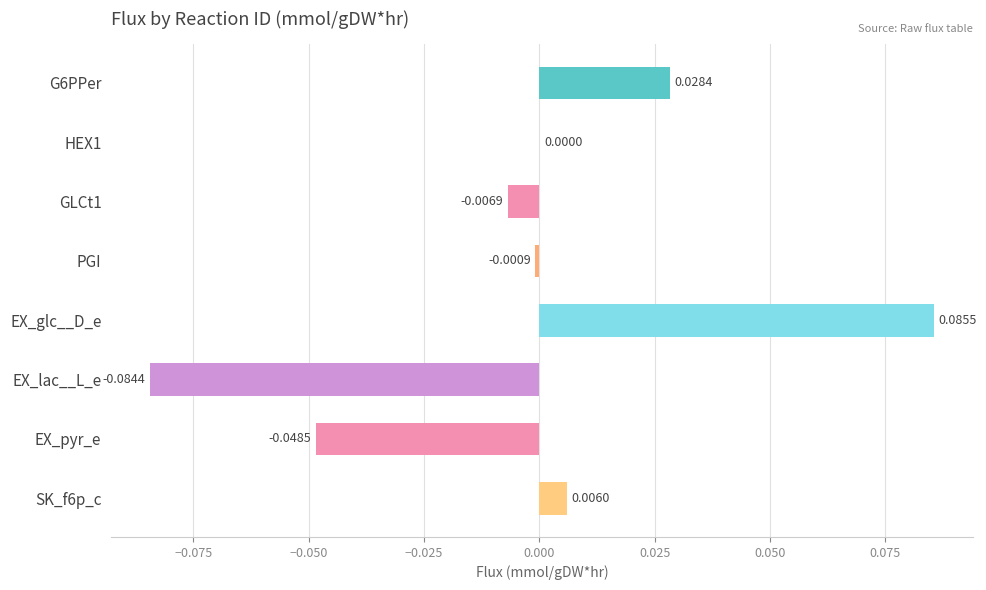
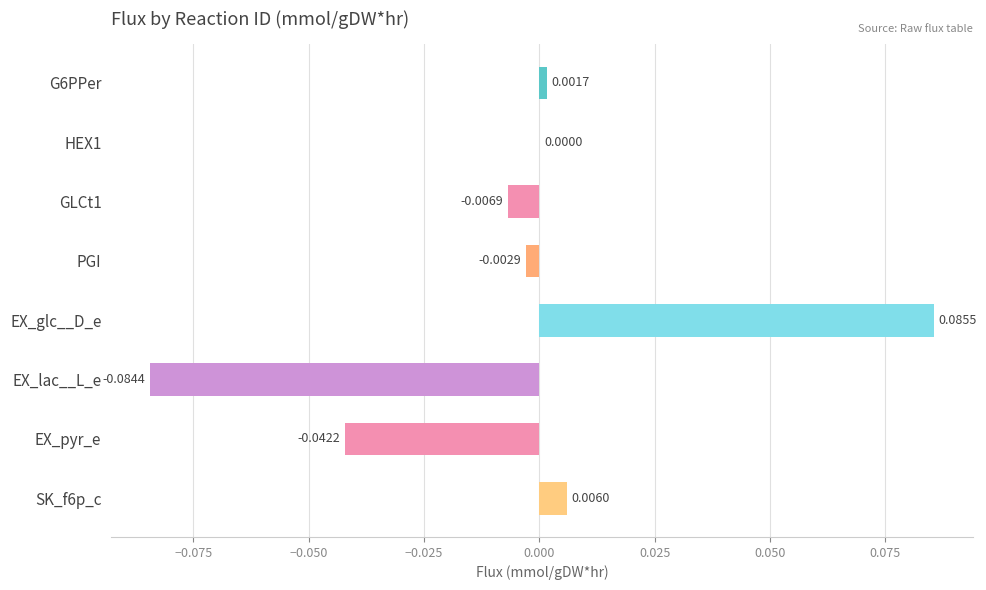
G6PPer: 0.0284 -> 0.0017
PGI: -0.0009 -> -0.0029
EX_pyr_e: -0.0485 -> -0.0422
